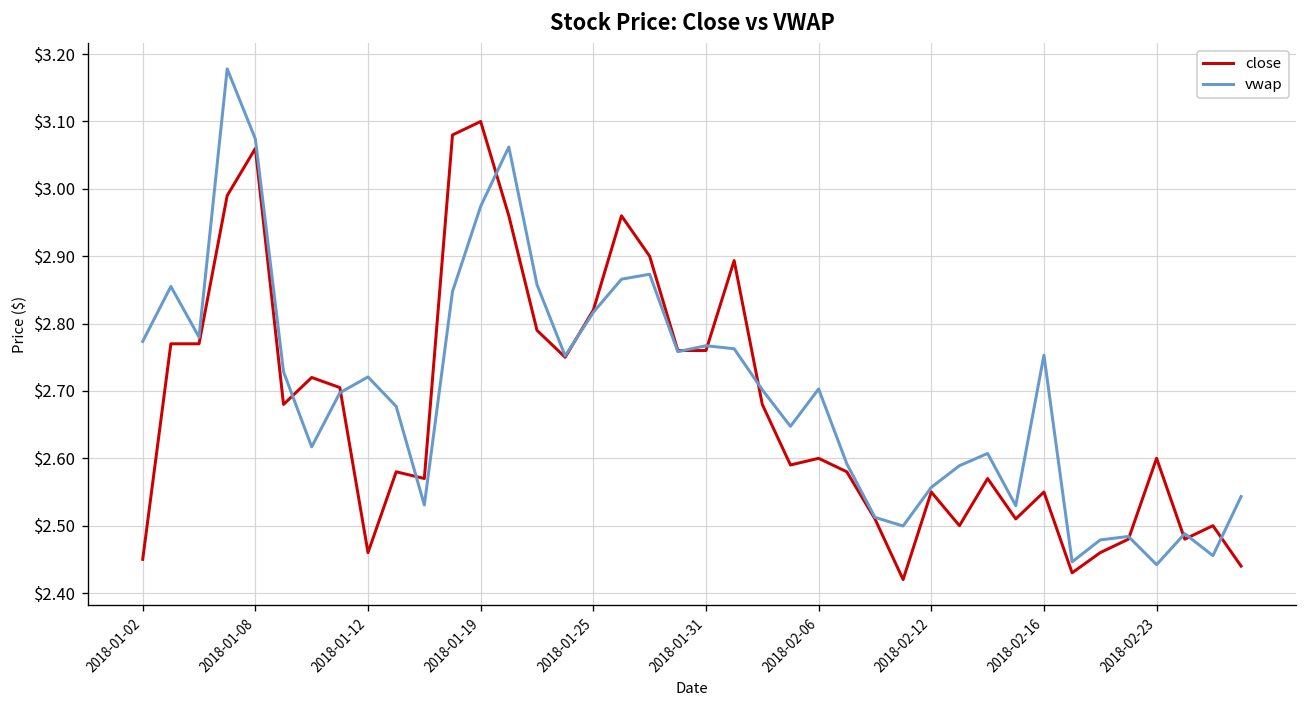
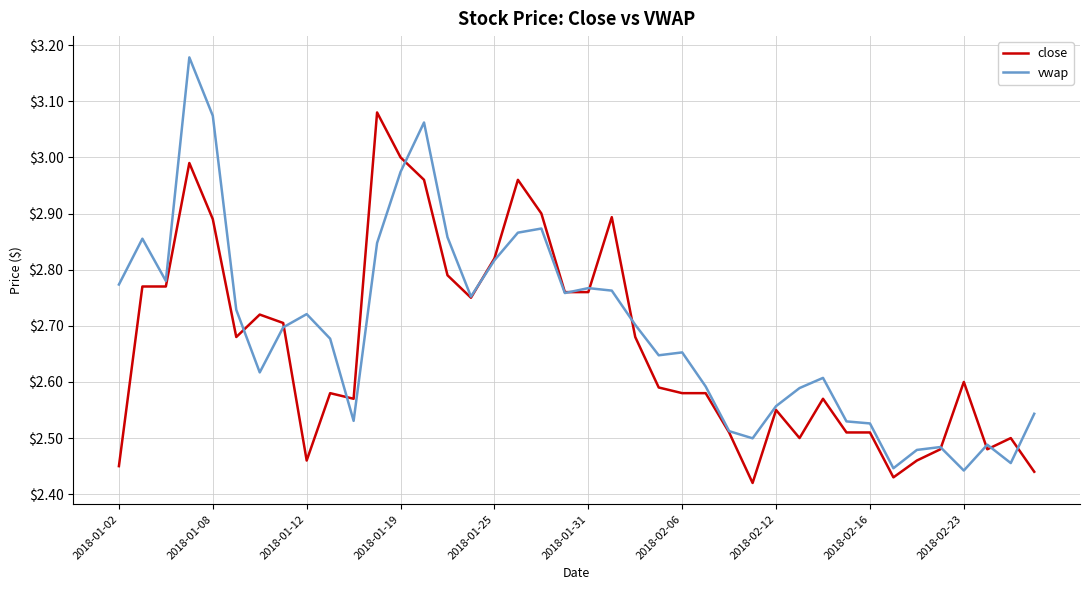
close, 2018-01-08: $3.06 -> $2.89
close, 2018-01-19: $3.1 -> $3.0
close, 2018-02-06: $2.60 -> $2.58
vwap, 2018-02-06: $2.70 -> $2.65
close, 2018-02-16: $2.55 -> $2.51
vwap, 2018-02-16: $2.75 -> $2.53
